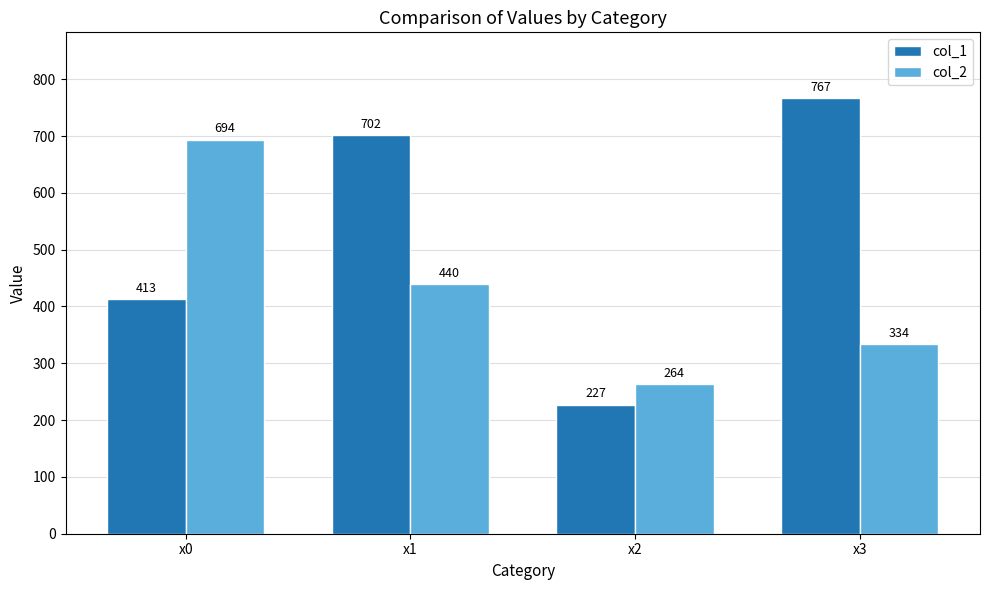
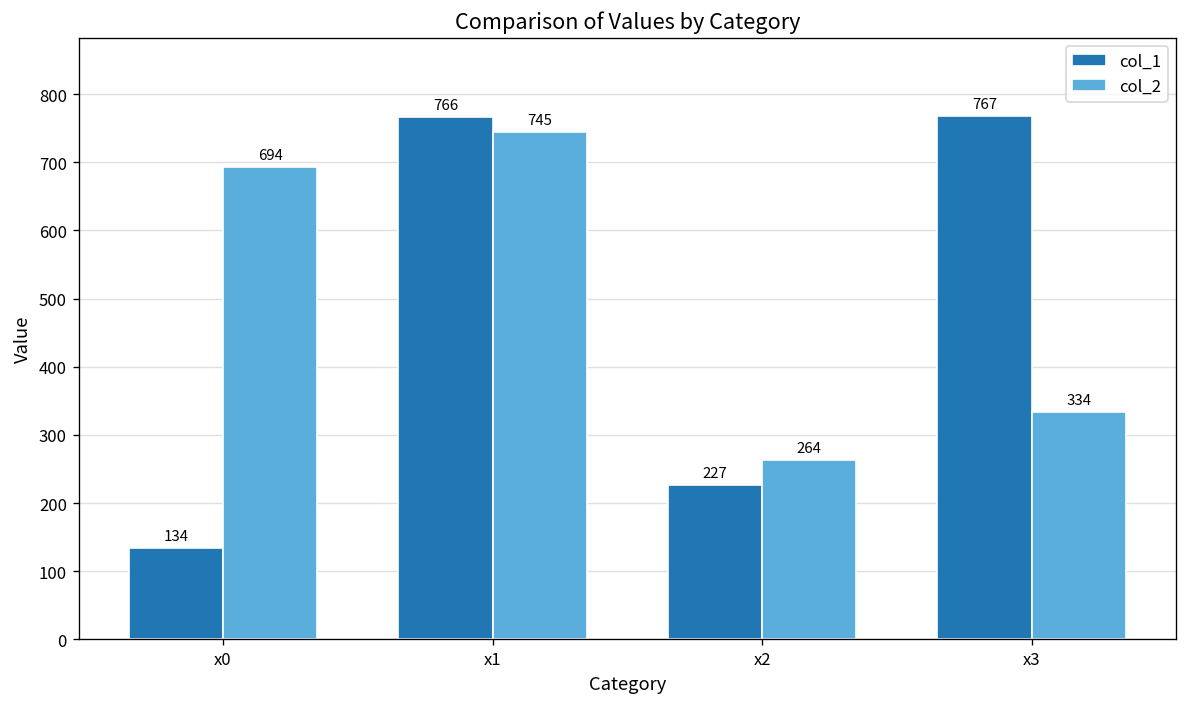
col_1, x0: 413 -> 134
col_1, x1: 702 -> 766
col_2, x1: 440 -> 745
